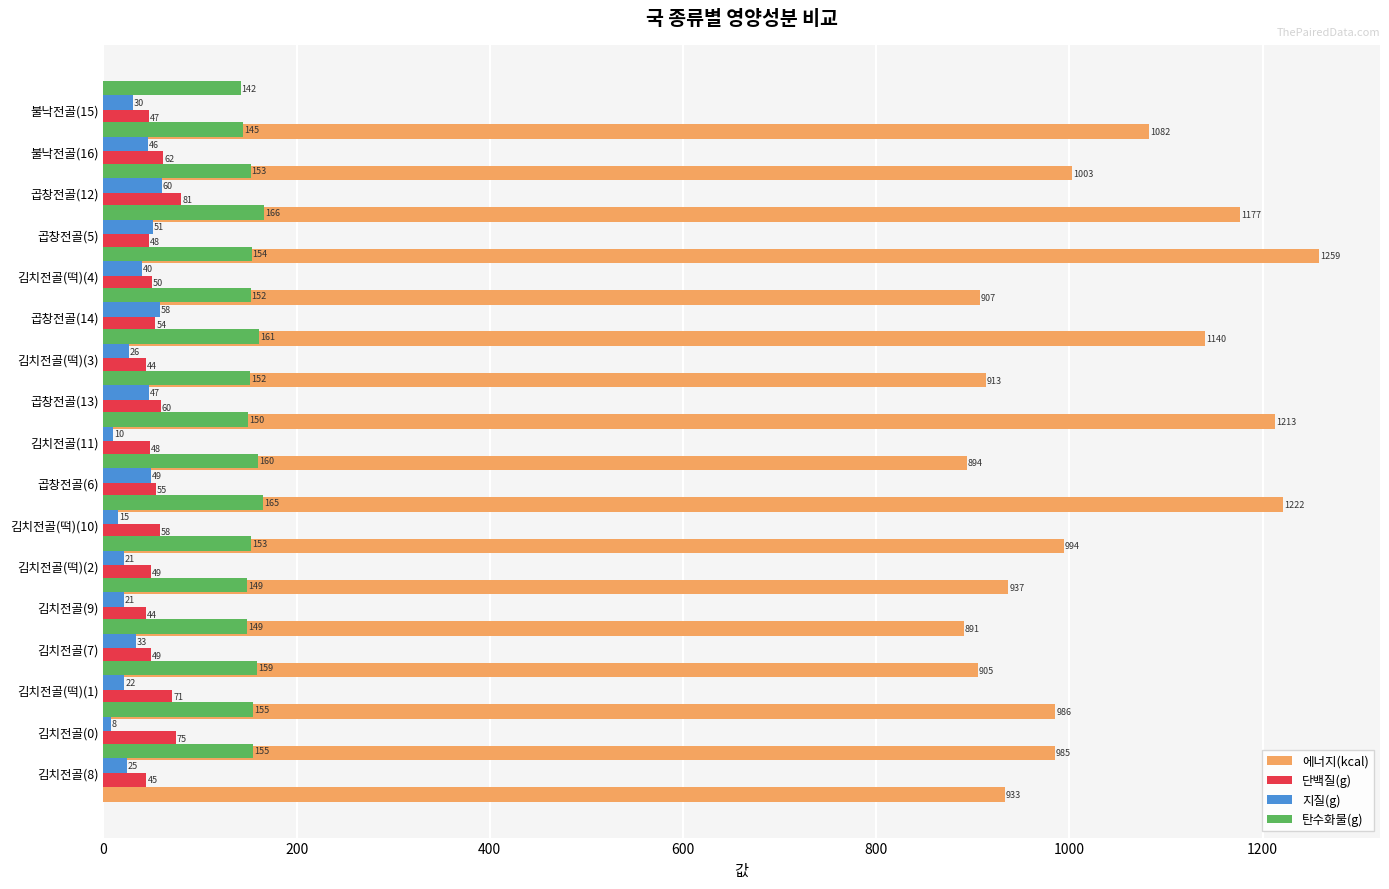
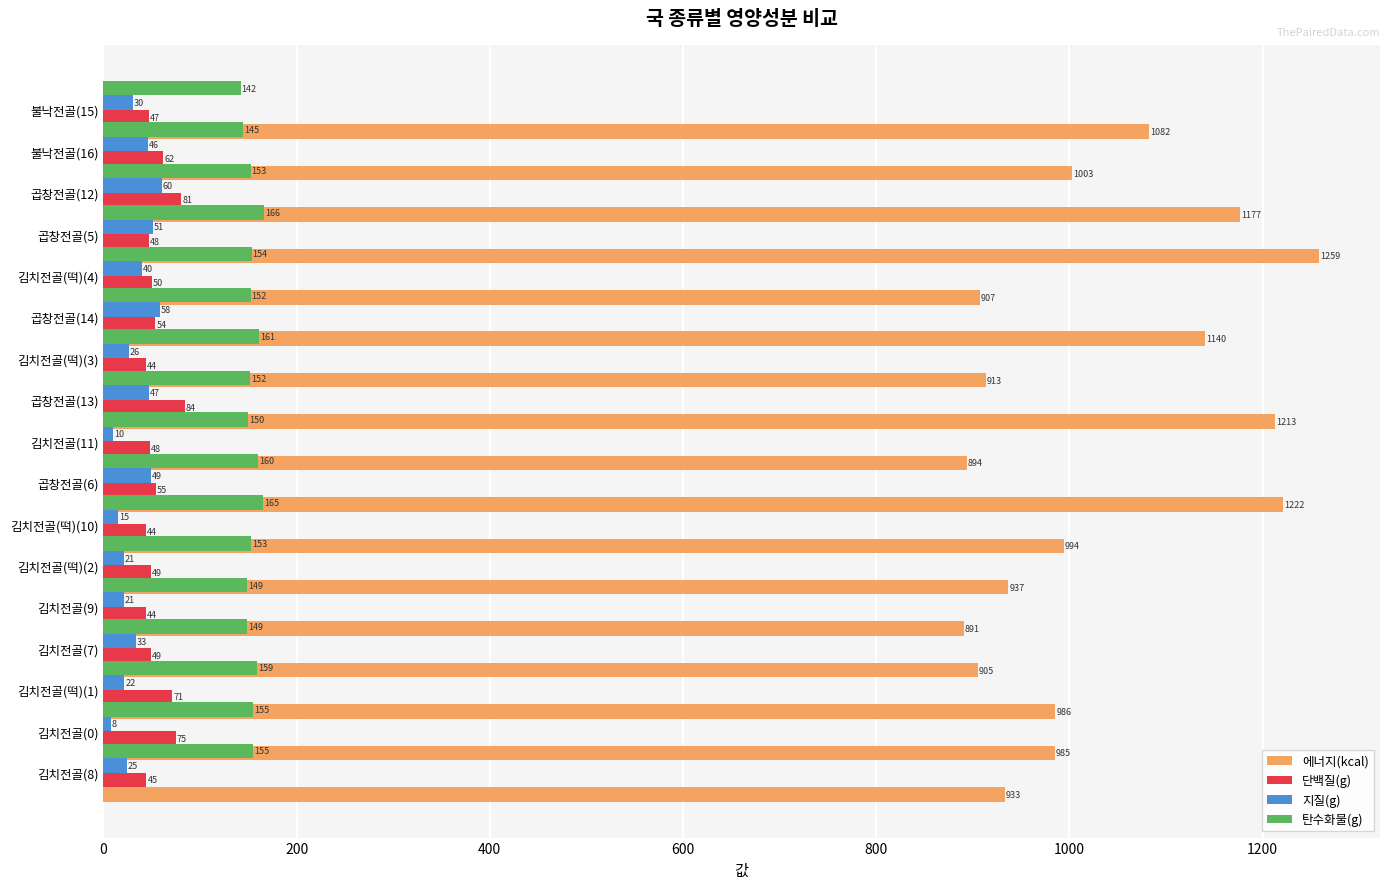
단백질(g), 곱창전골(13): 60 -> 84
단백질(g), 김치전골(떡)(10): 58 -> 44
